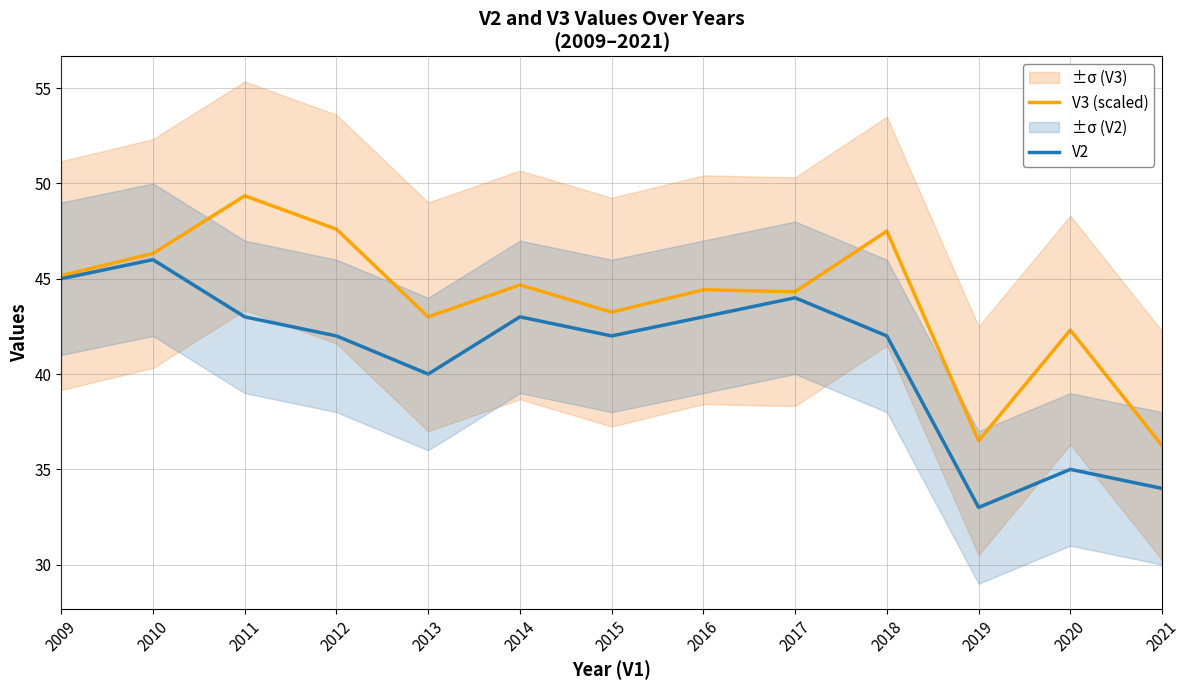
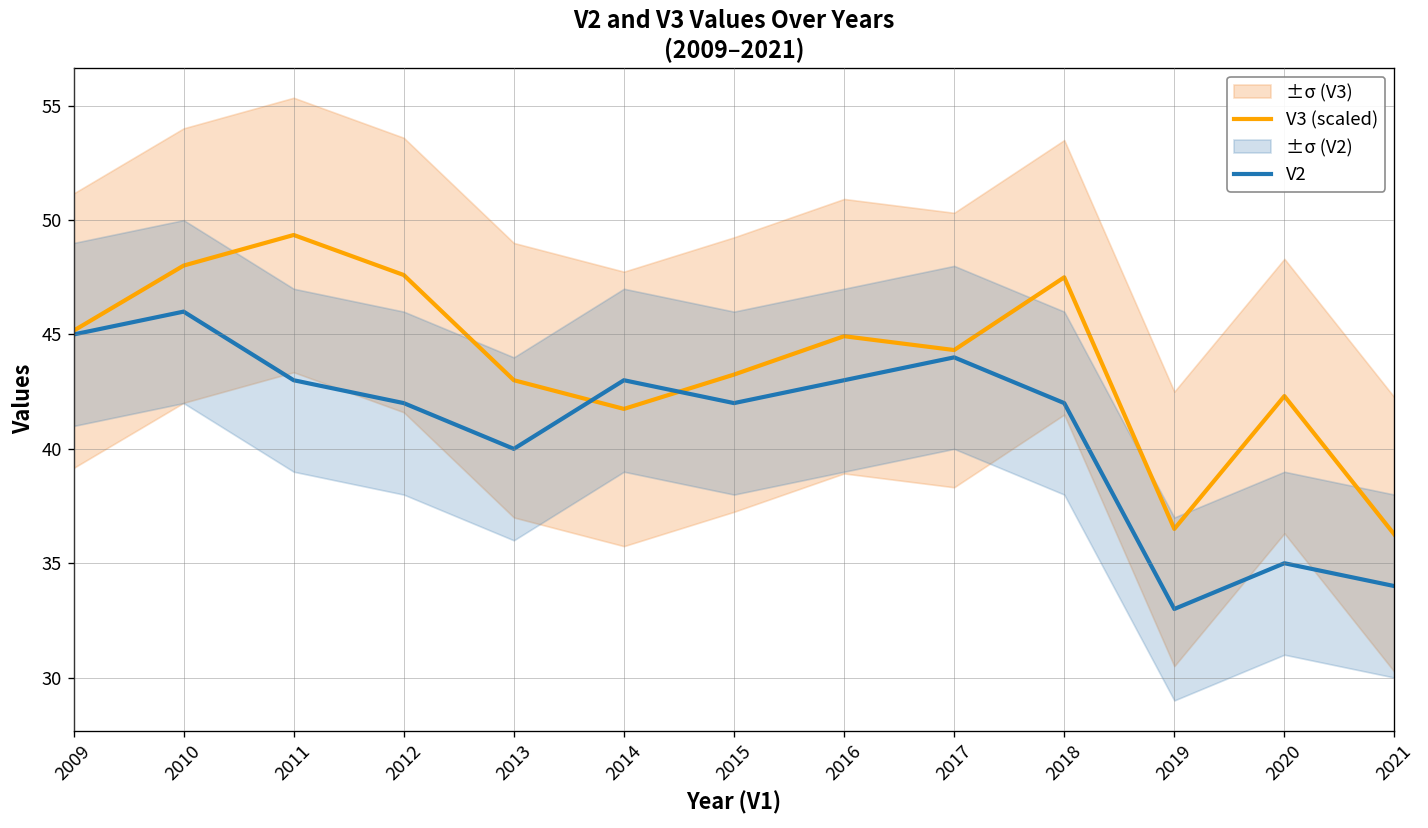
V3 (scaled), 2010: 46.3 -> 48.0
V3 (scaled), 2014: 44.7 -> 41.7
V3 (scaled), 2016: 44.4 -> 44.9
